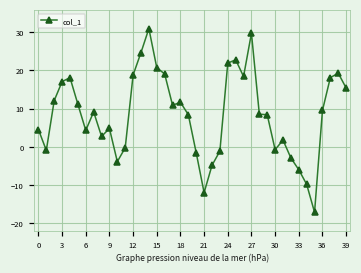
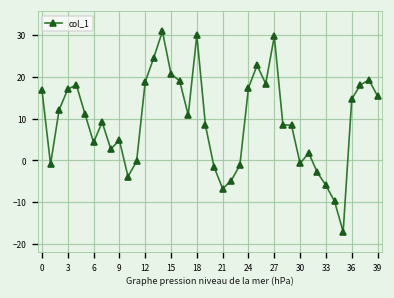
0: 5 -> 17
18: 12 -> 30
21: -12 -> -7
24: 22 -> 17
36: 10 -> 15
